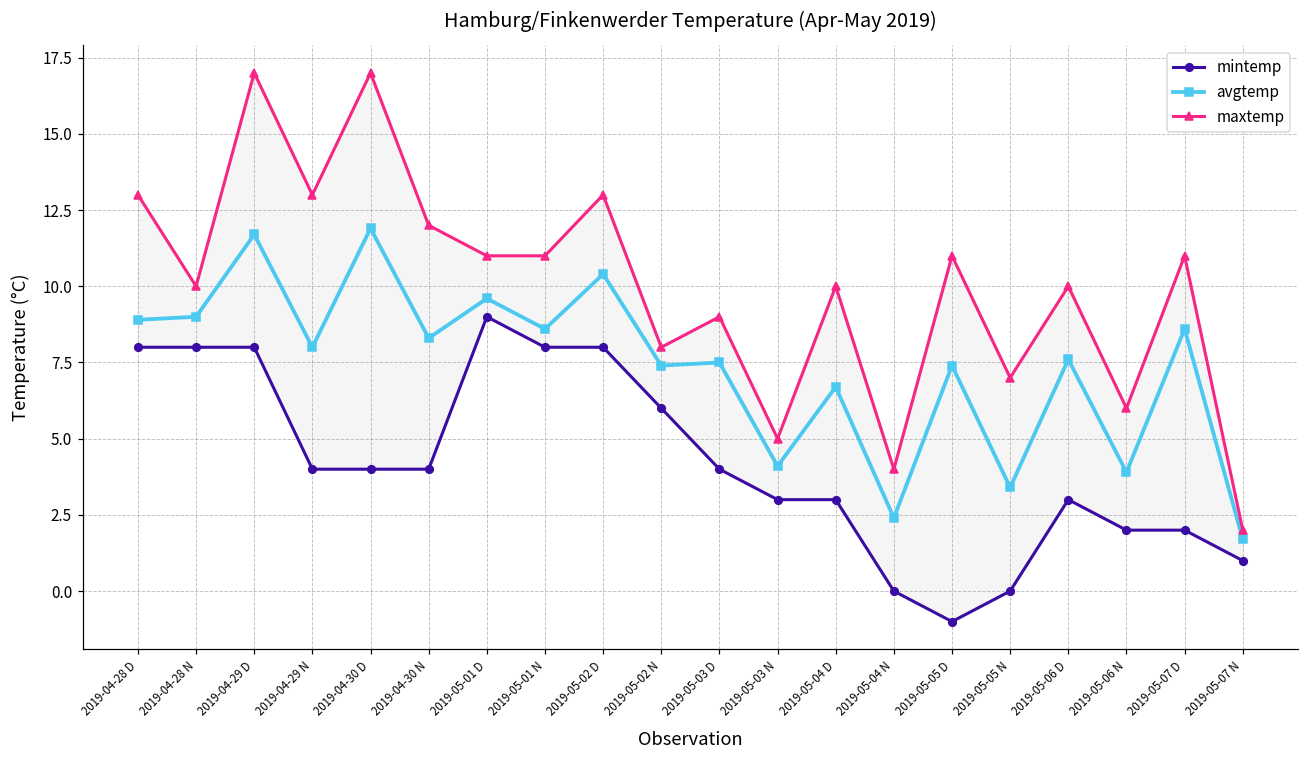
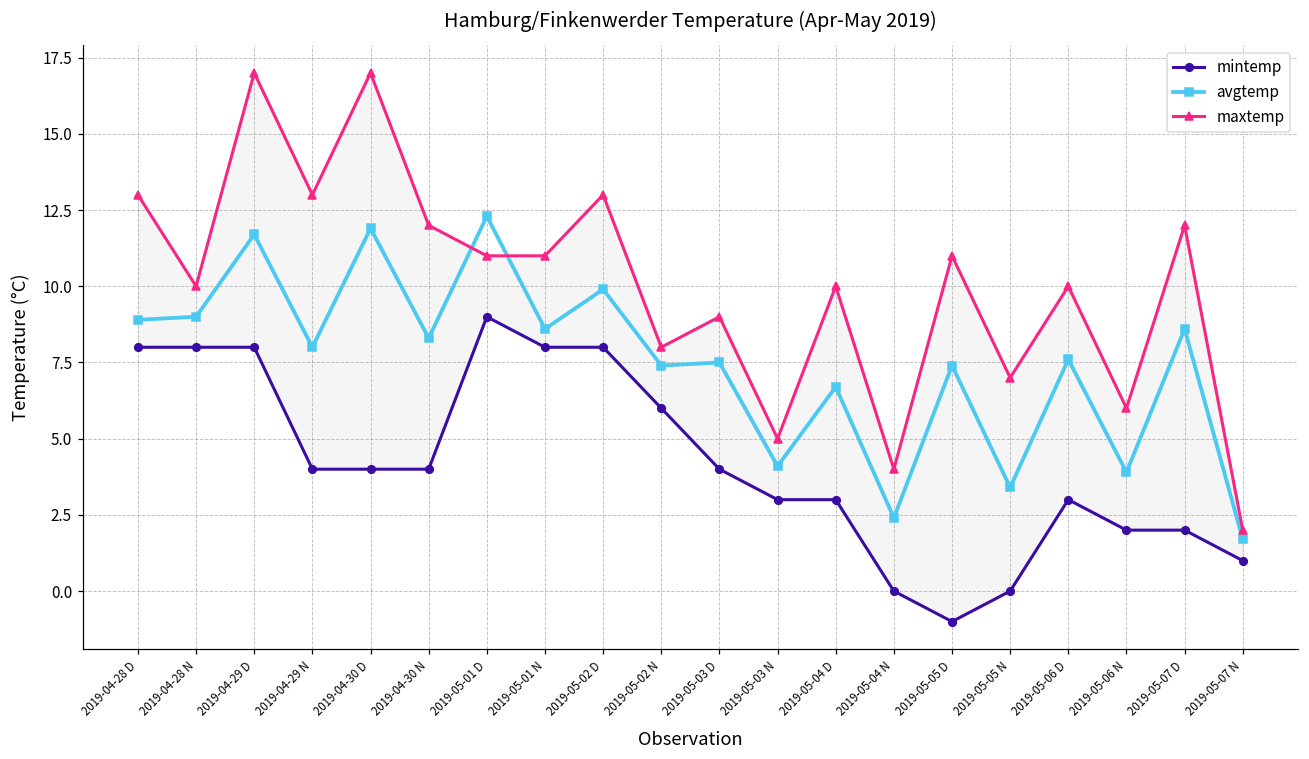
avgtemp, 2019-05-01 D: 9.6 -> 12.3
avgtemp, 2019-05-02 D: 10.4 -> 9.9
maxtemp, 2019-05-07 D: 11 -> 12
